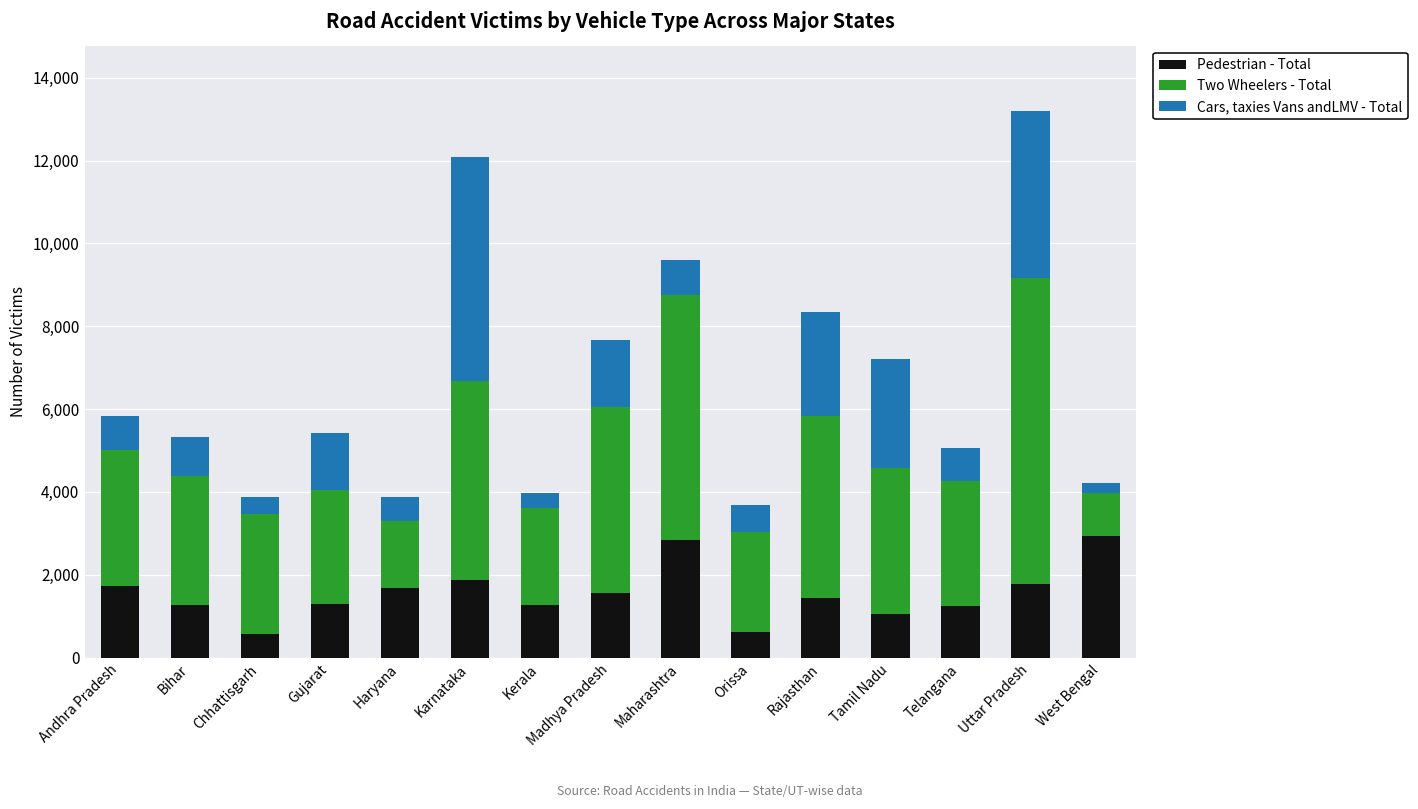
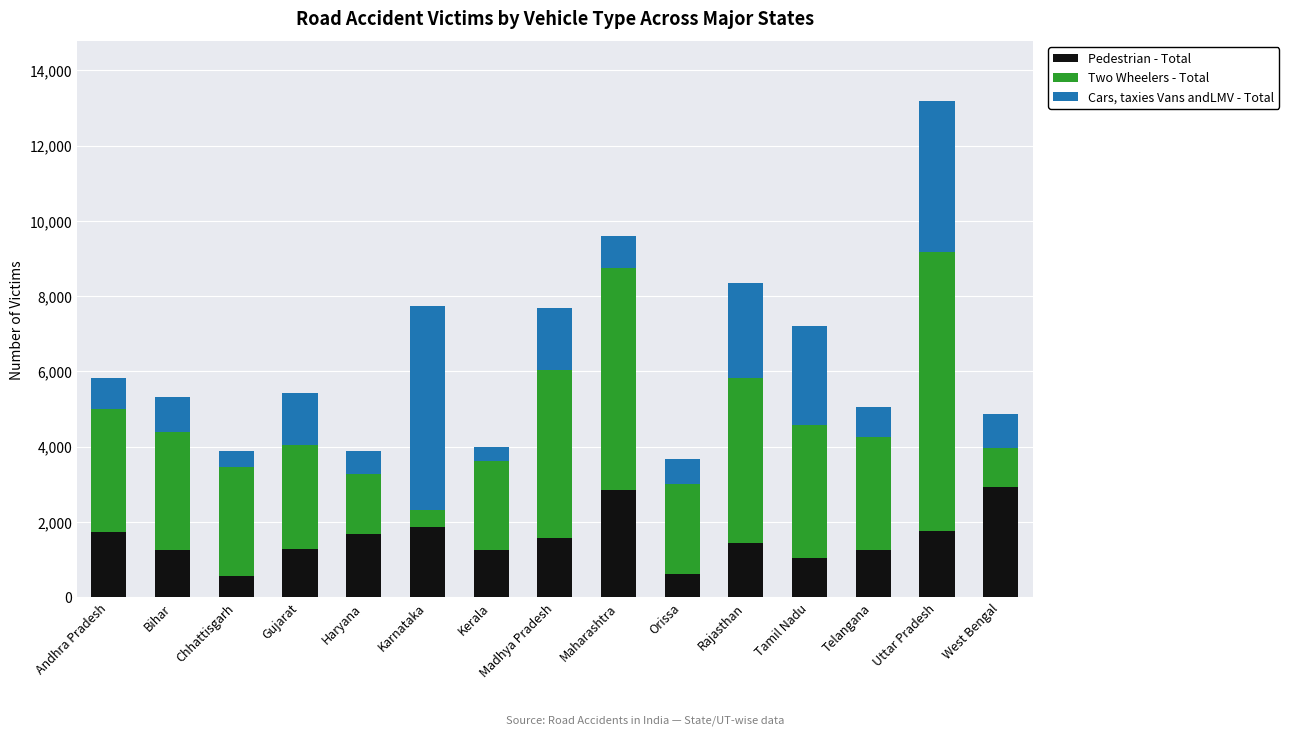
Two Wheelers - Total, Karnataka: 4,800 -> 400
Cars, taxies Vans andLMV - Total, West Bengal: 300 -> 900
